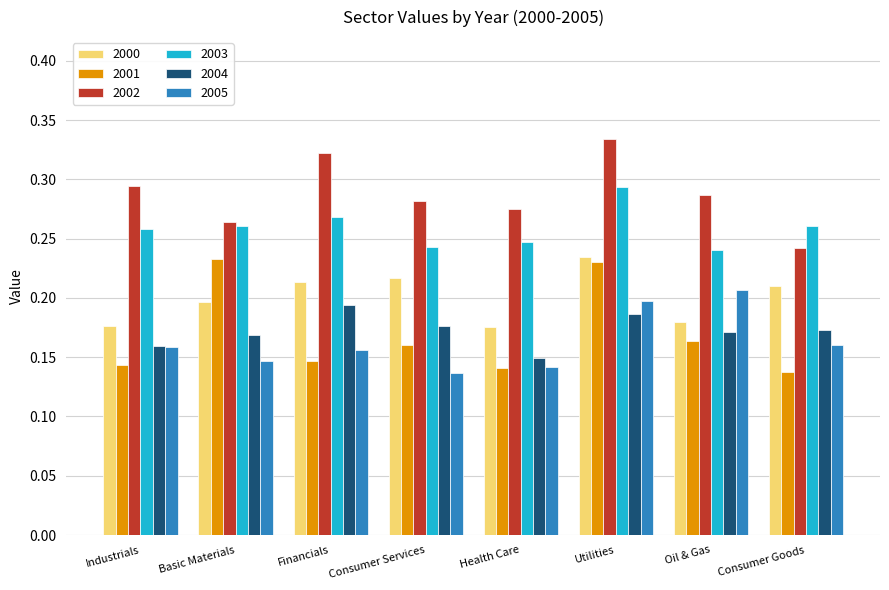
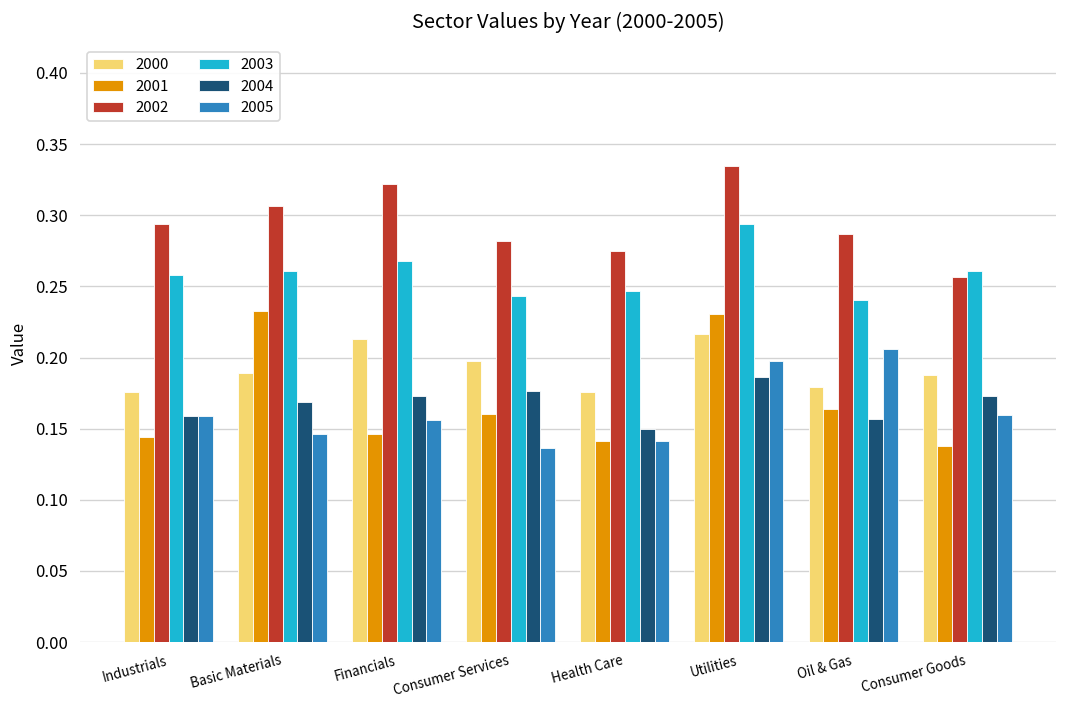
2000, Basic Materials: 0.197 -> 0.189
2002, Basic Materials: 0.264 -> 0.306
2004, Financials: 0.194 -> 0.173
2000, Consumer Services: 0.217 -> 0.198
2000, Utilities: 0.234 -> 0.216
2004, Oil & Gas: 0.171 -> 0.157
2000, Consumer Goods: 0.210 -> 0.188
2002, Consumer Goods: 0.242 -> 0.256
